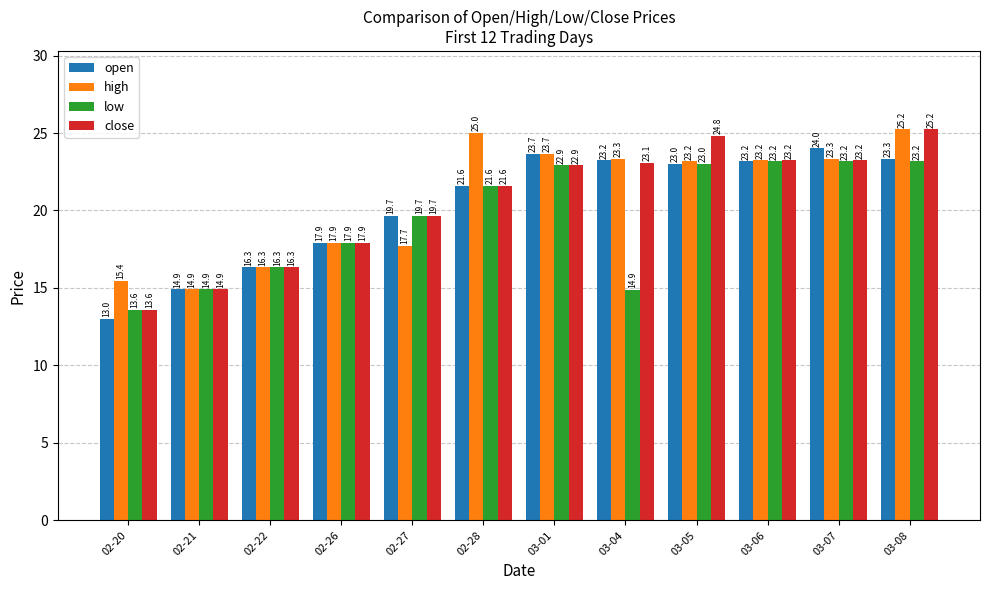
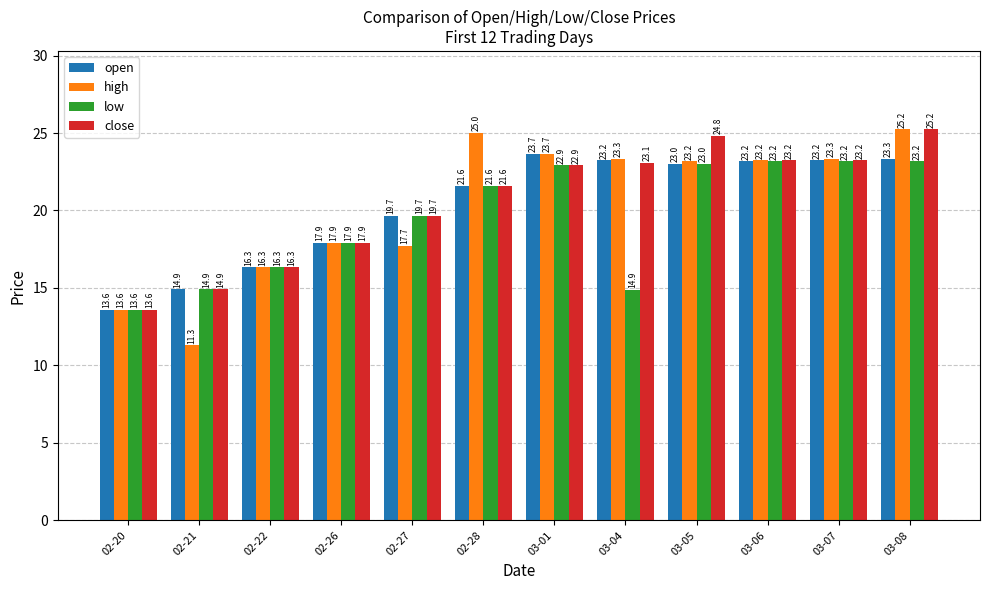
open, 02-20: 13.0 -> 13.6
high, 02-20: 15.4 -> 13.6
high, 02-21: 14.9 -> 11.3
open, 03-07: 24.0 -> 23.2
